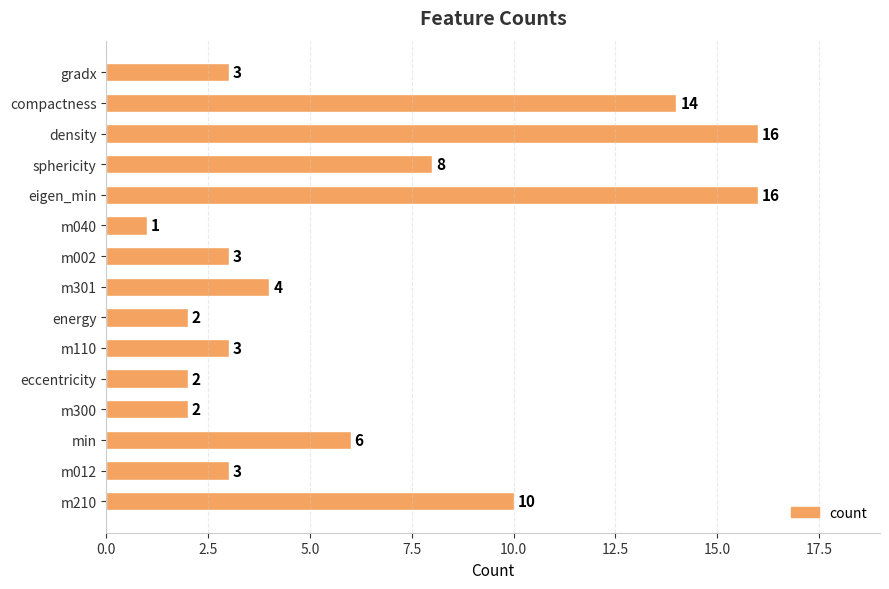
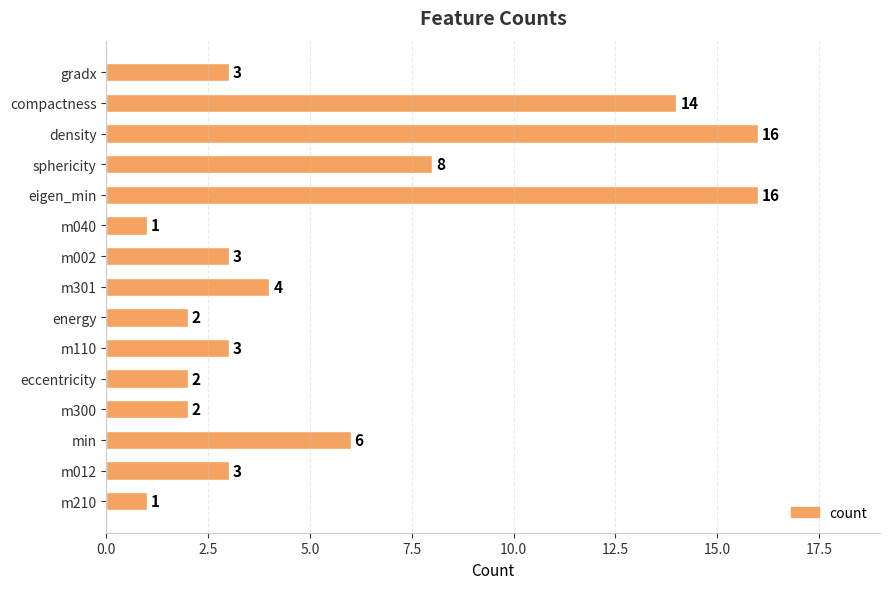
m210: 10 -> 1
